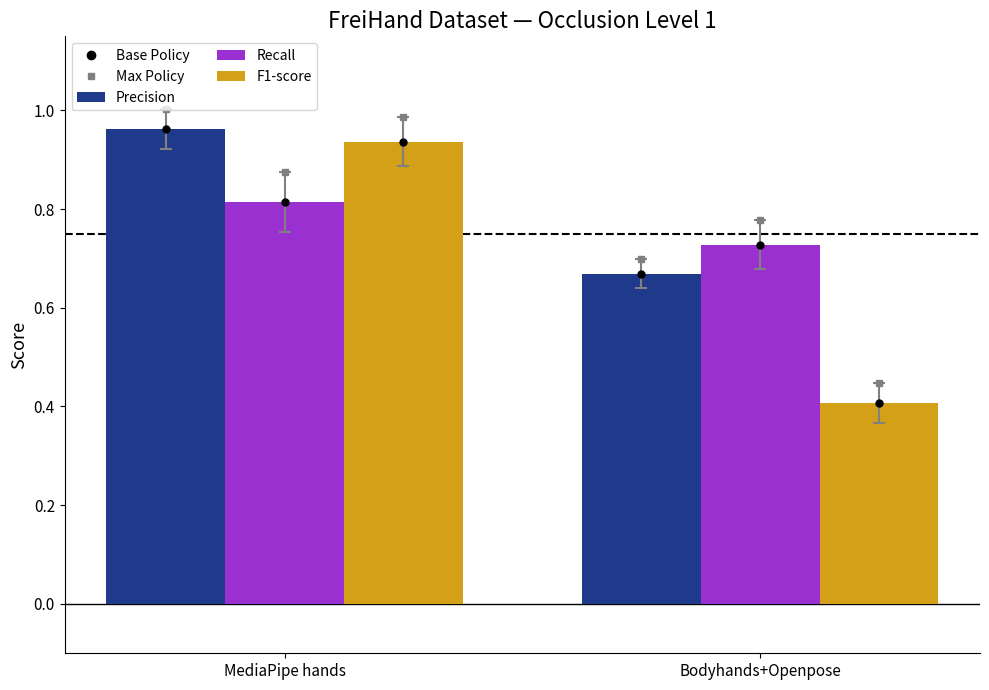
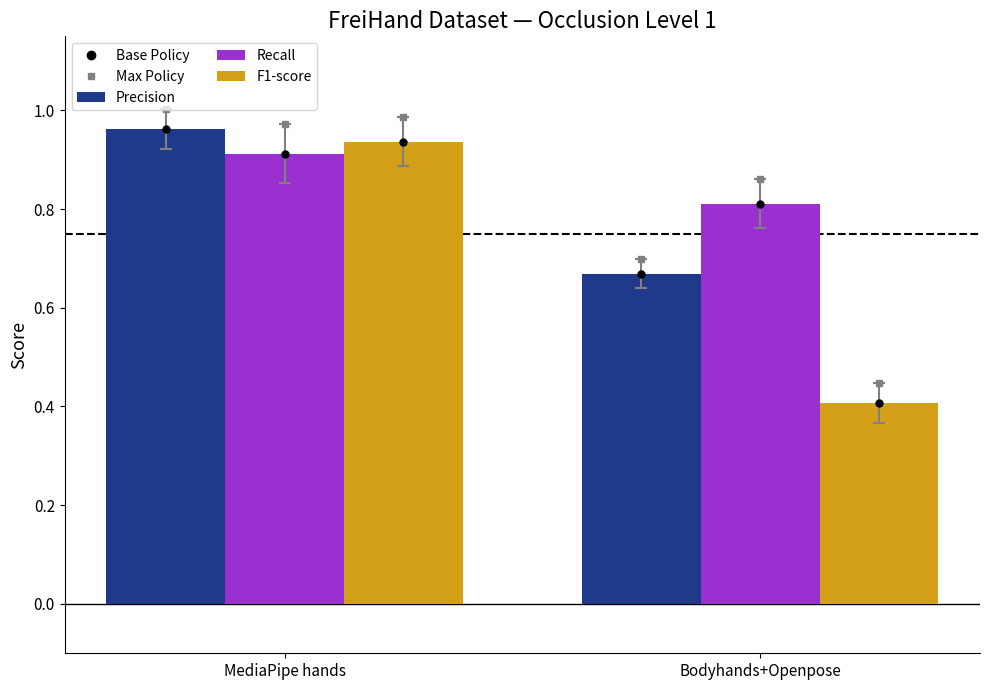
Recall, MediaPipe hands: 0.81 -> 0.91
Recall, Bodyhands+Openpose: 0.73 -> 0.81
